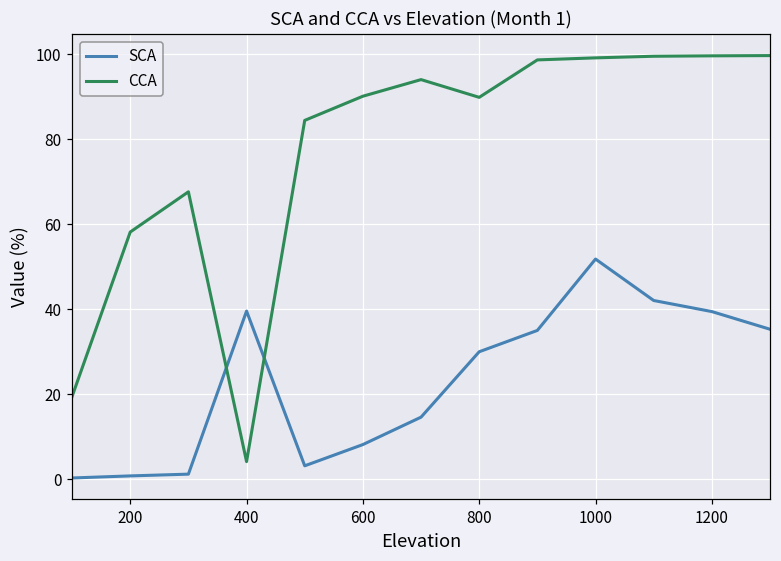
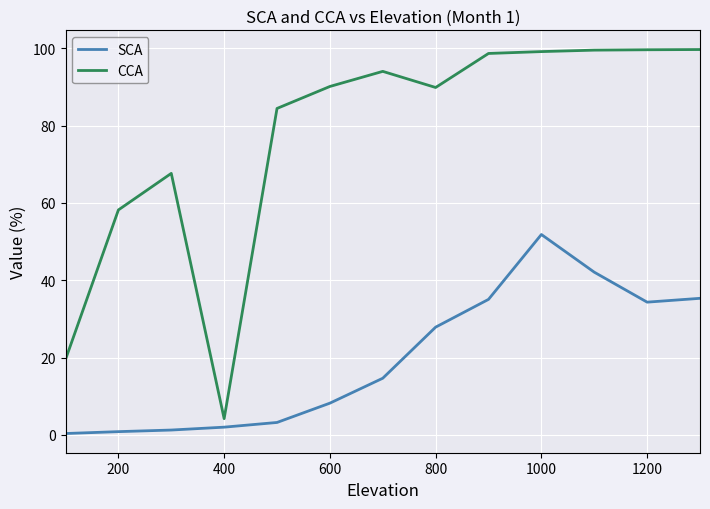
SCA, 400: 40 -> 2
SCA, 800: 30 -> 28
SCA, 1200: 39 -> 34
